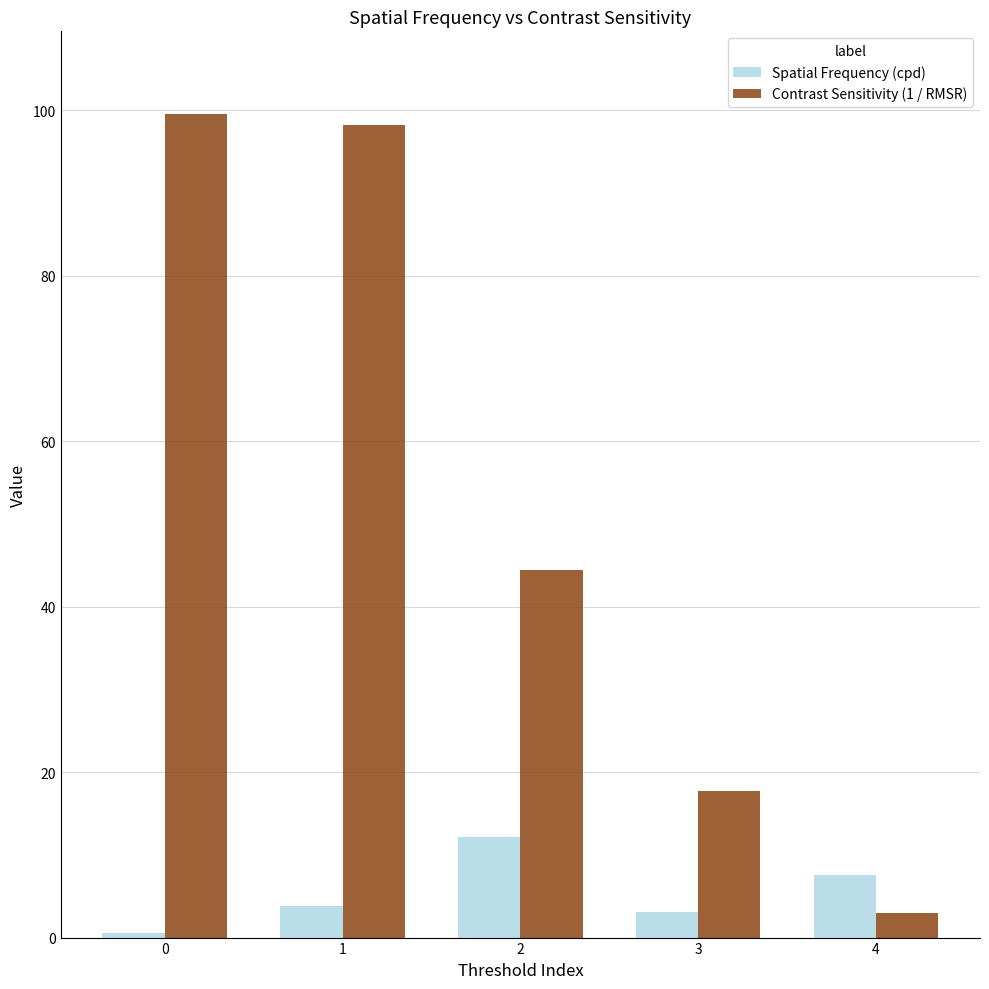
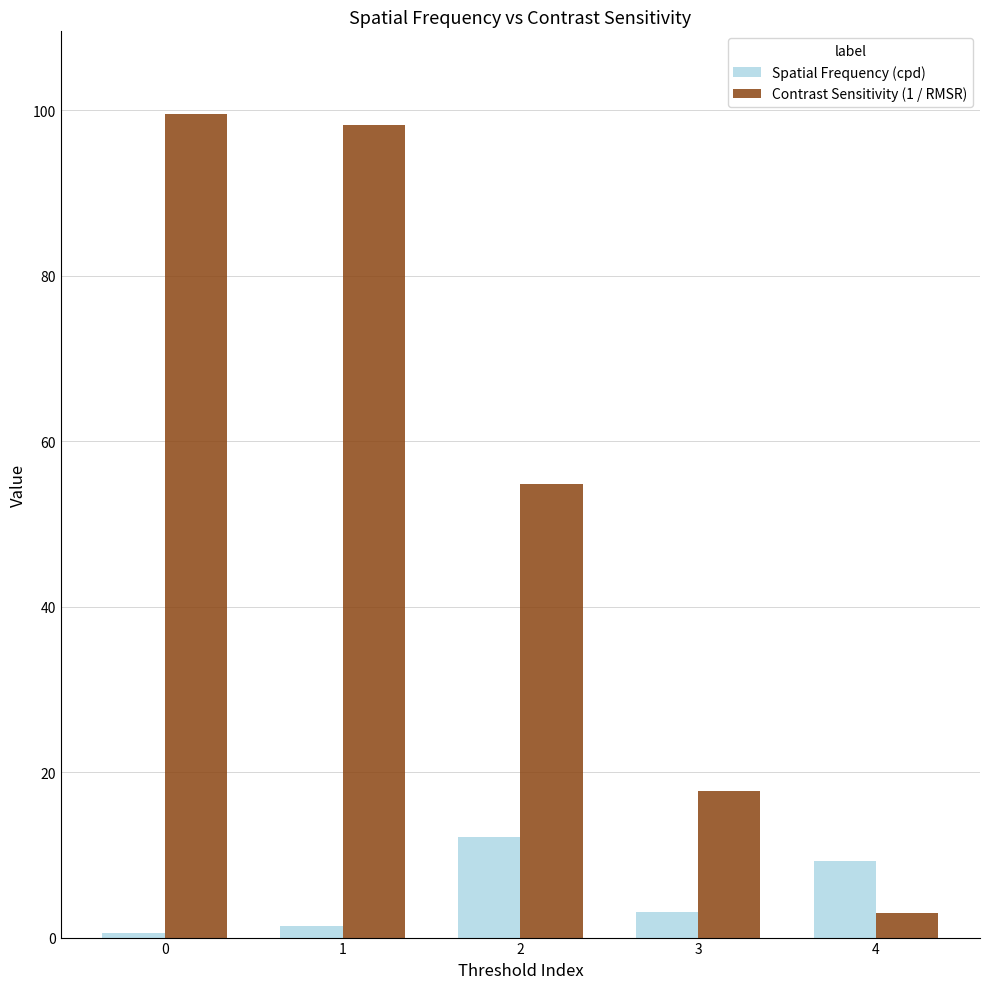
Spatial Frequency (cpd), 1: 4 -> 1
Contrast Sensitivity (1 / RMSR), 2: 44 -> 55
Spatial Frequency (cpd), 4: 8 -> 9
